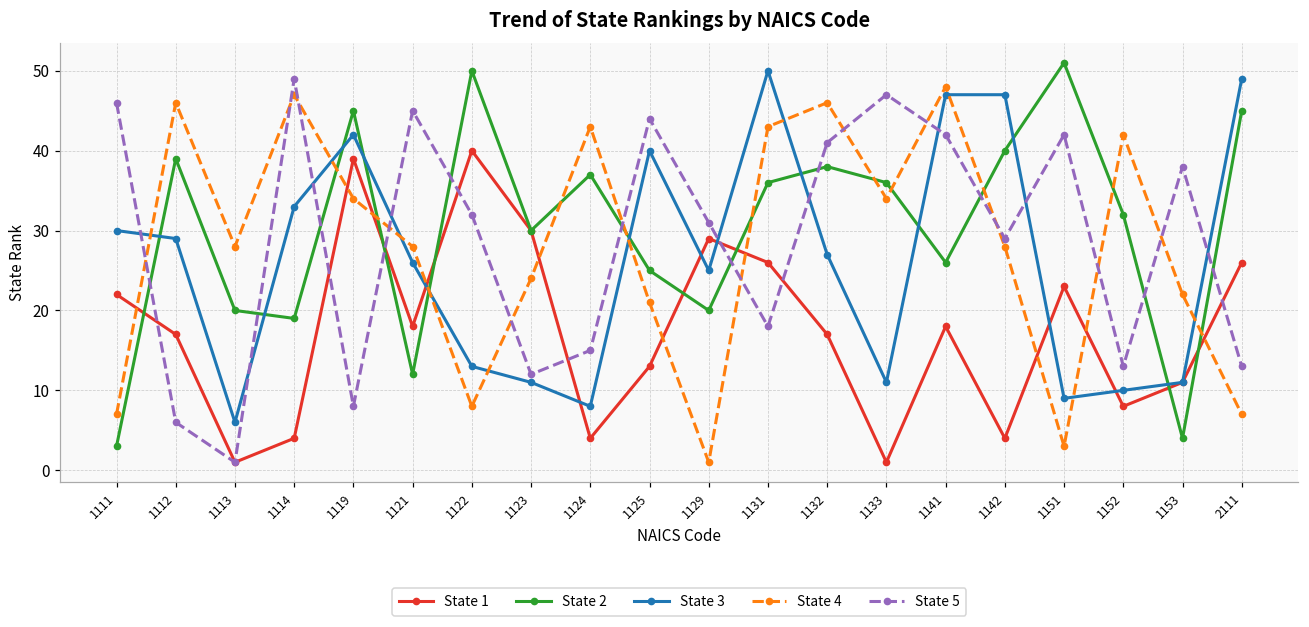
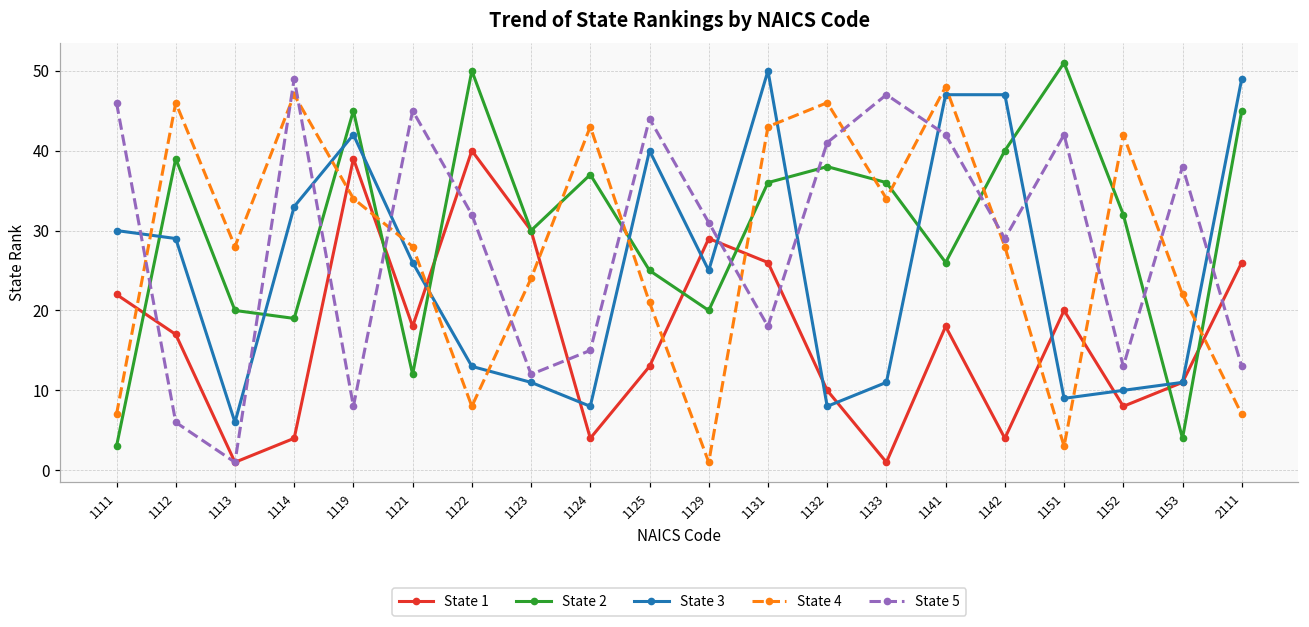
State 1, 1132: 17 -> 10
State 3, 1132: 27 -> 8
State 1, 1151: 23 -> 20
